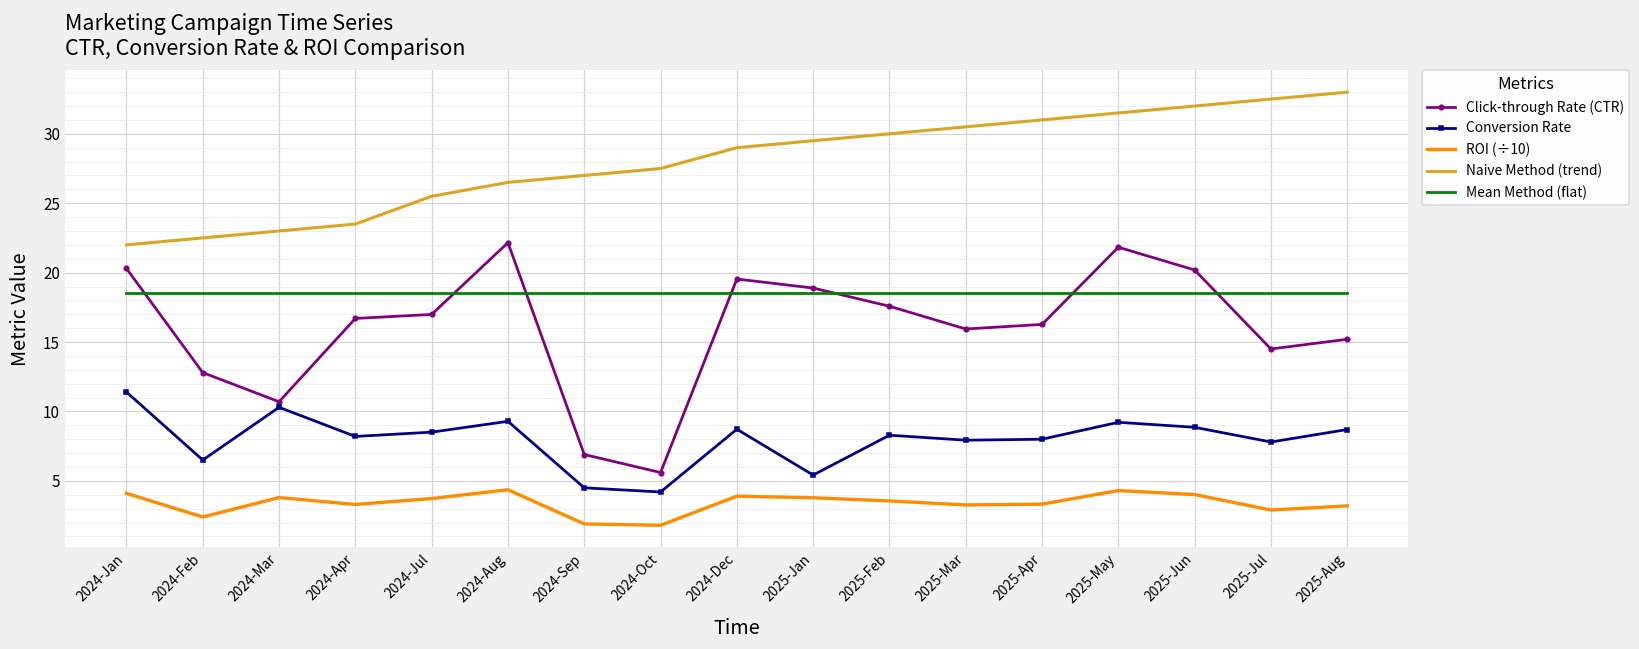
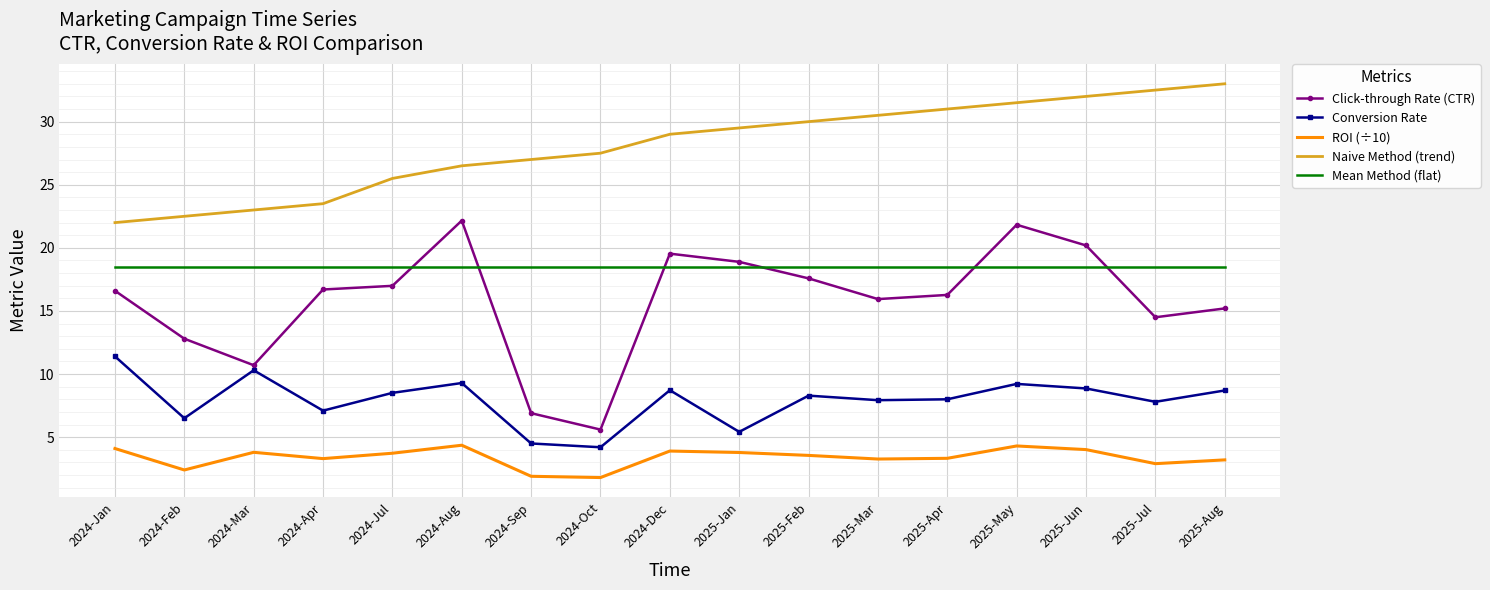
Click-through Rate (CTR), 2024-Jan: 20.3 -> 16.6
Conversion Rate, 2024-Apr: 8.2 -> 7.1
